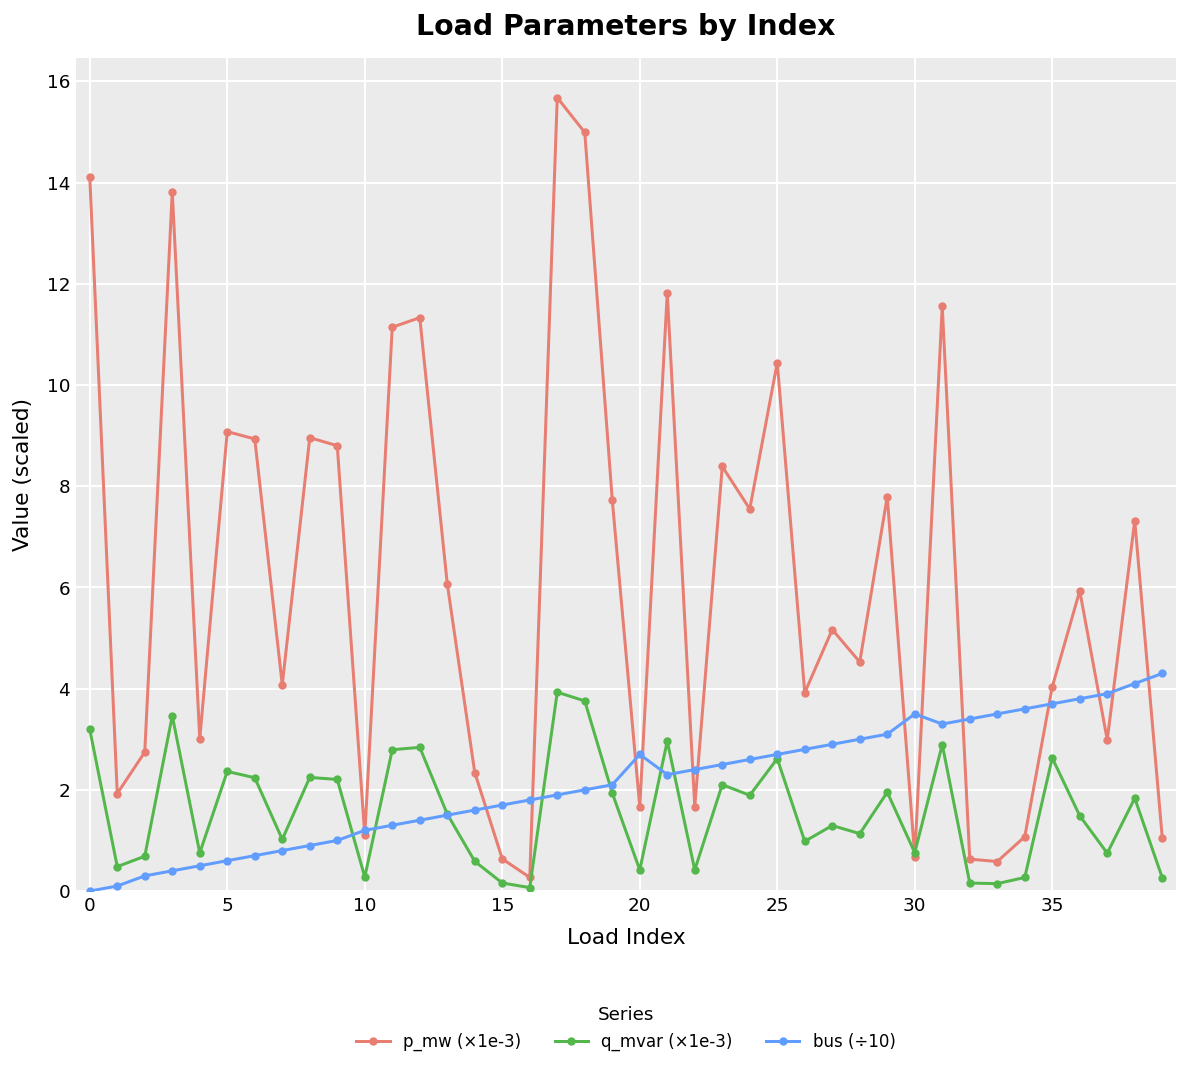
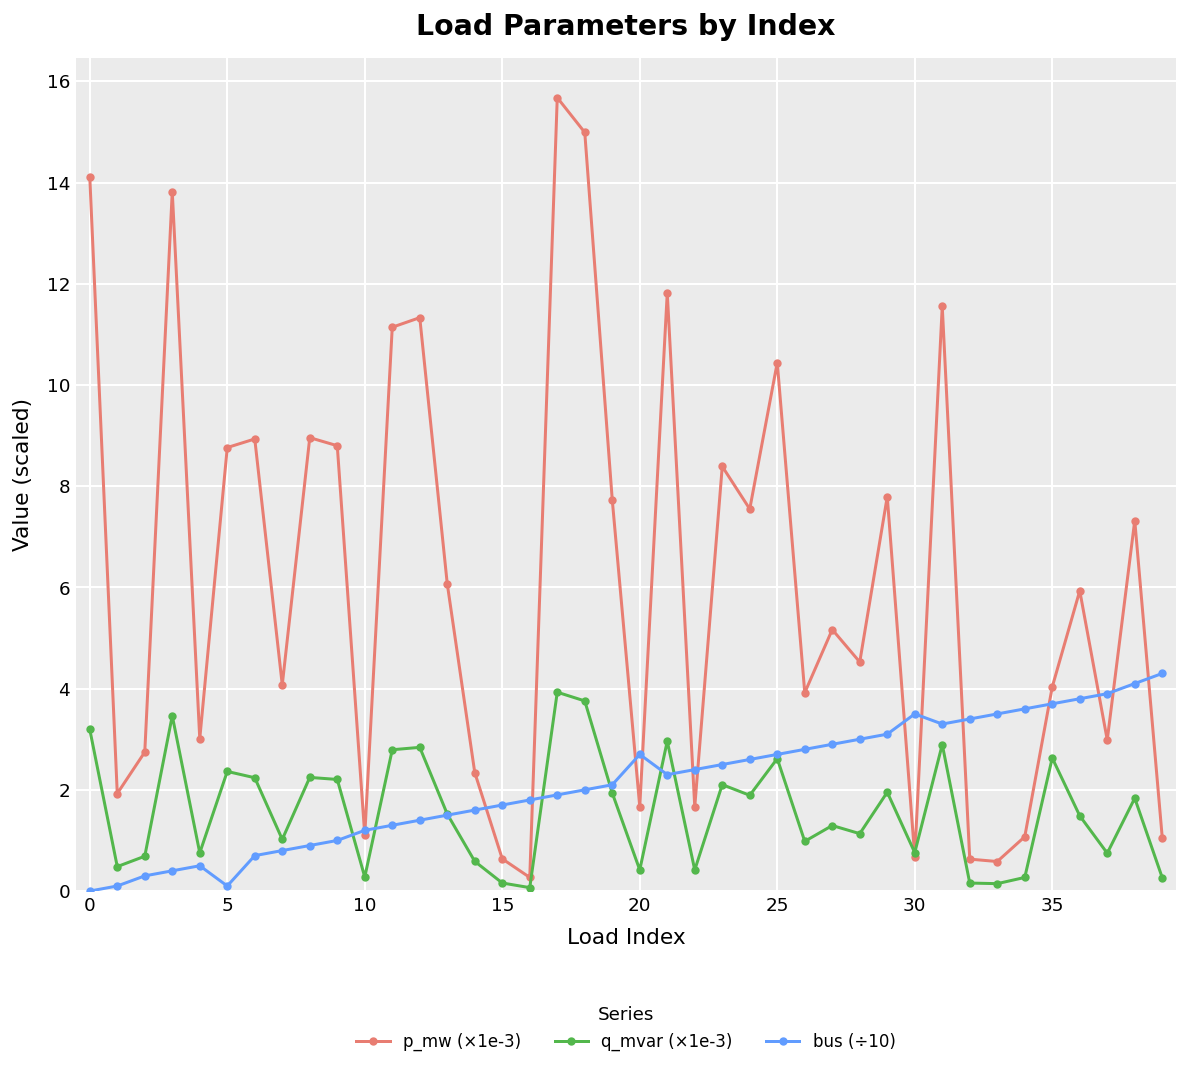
p_mw (×1e-3), 5: 9.1 -> 8.8
bus (÷10), 5: 0.6 -> 0.1
